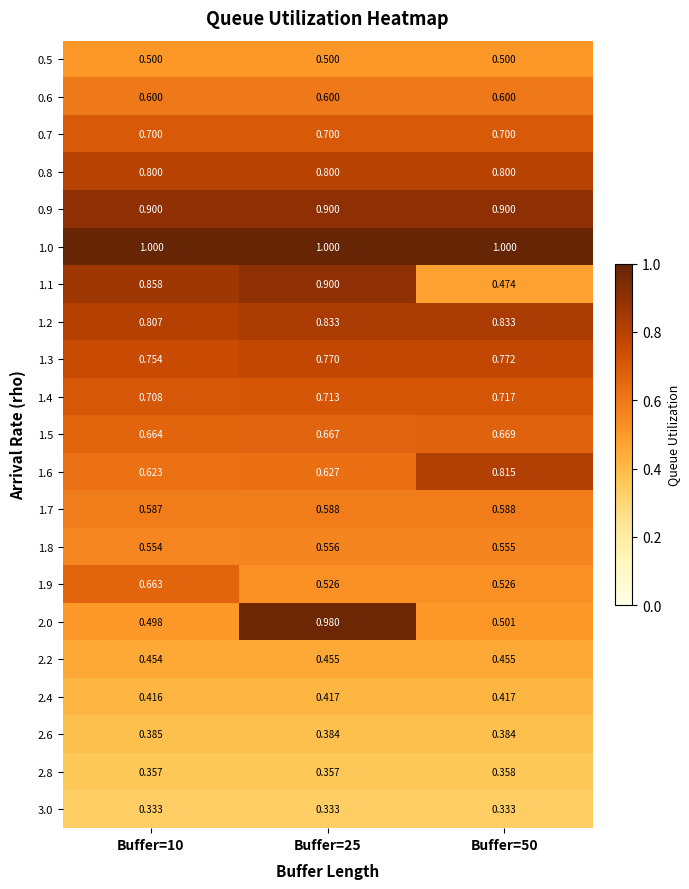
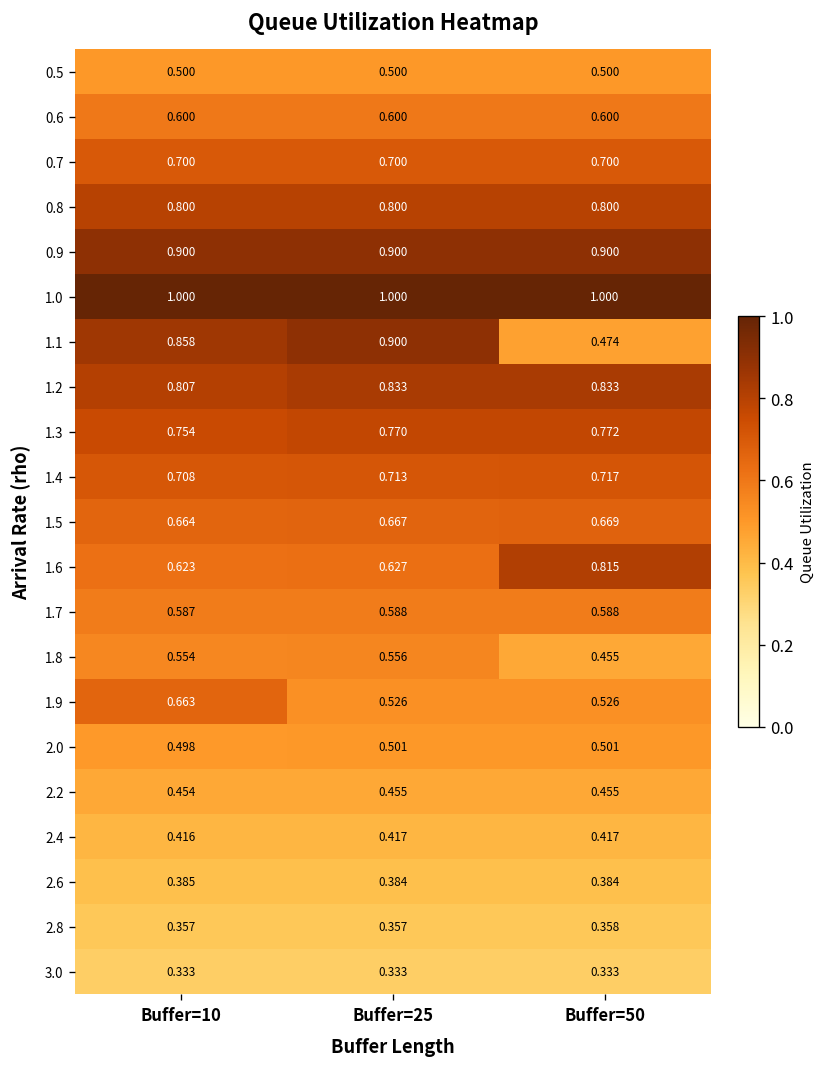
1.8, Buffer=50: 0.555 -> 0.455
2.0, Buffer=25: 0.980 -> 0.501
